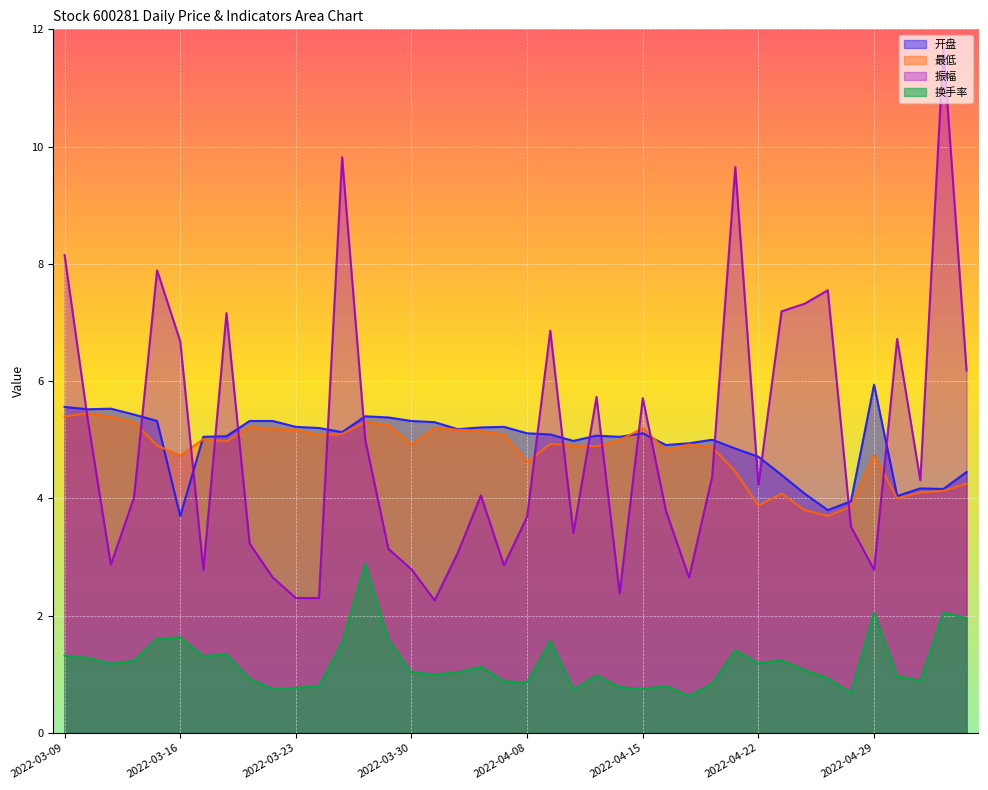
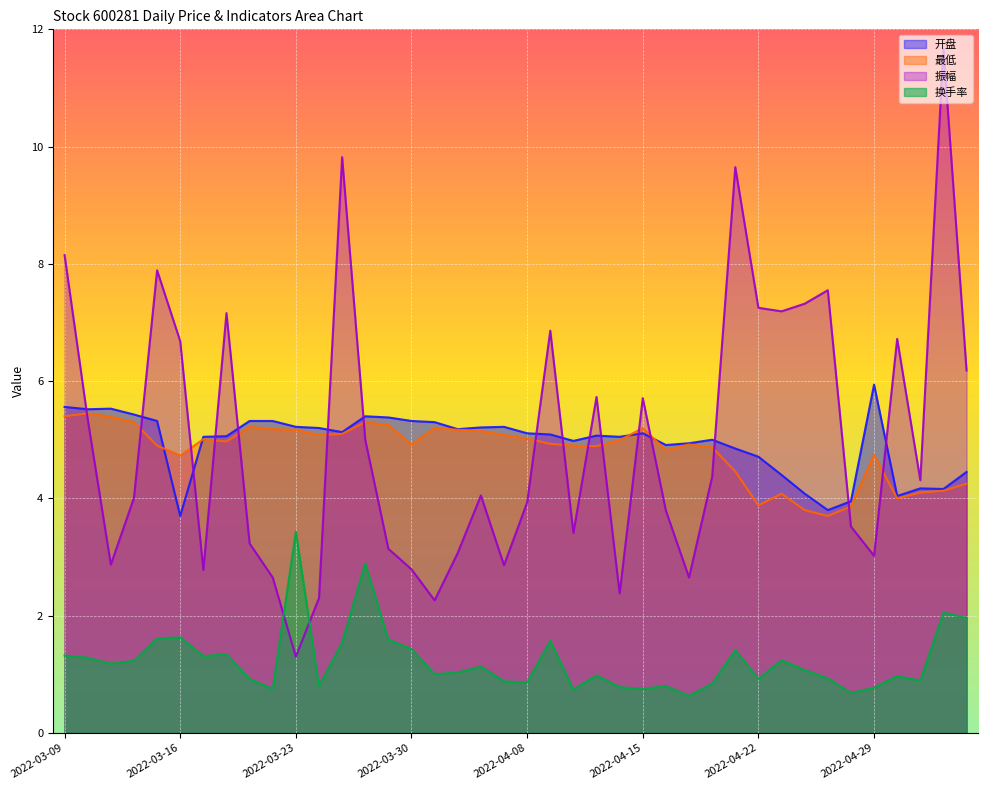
振幅, 2022-03-23: 2.3 -> 1.3
换手率, 2022-03-23: 0.8 -> 3.4
换手率, 2022-03-30: 1.0 -> 1.4
最低, 2022-04-08: 4.6 -> 5.0
振幅, 2022-04-08: 3.7 -> 3.9
振幅, 2022-04-22: 4.2 -> 7.3
换手率, 2022-04-22: 1.2 -> 0.9
振幅, 2022-04-29: 2.8 -> 3.0
换手率, 2022-04-29: 2.1 -> 0.8
